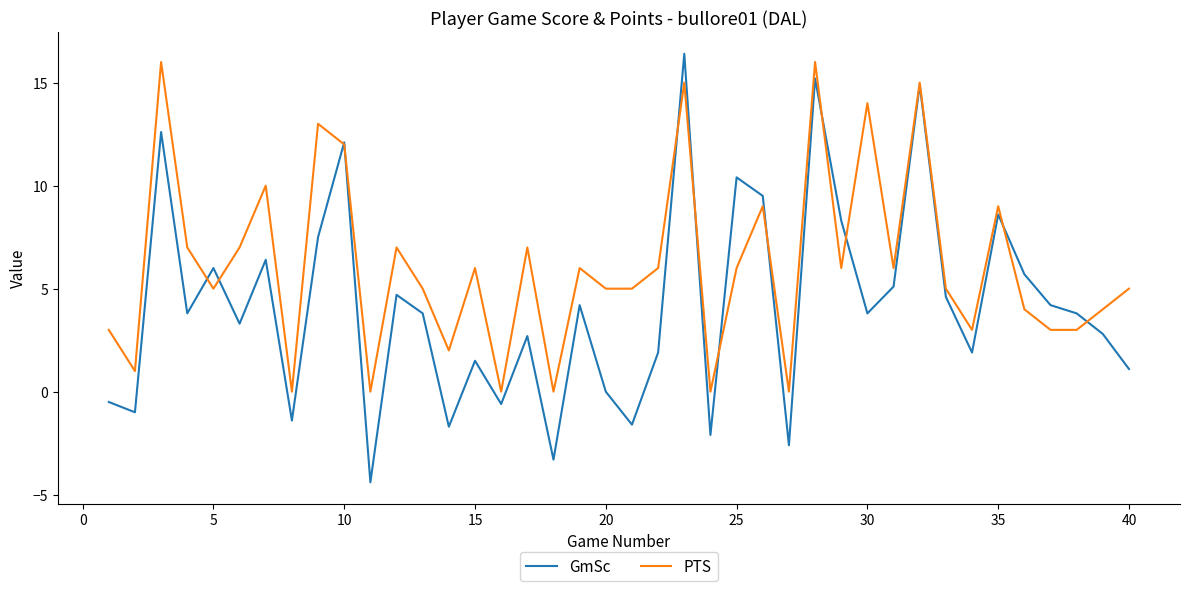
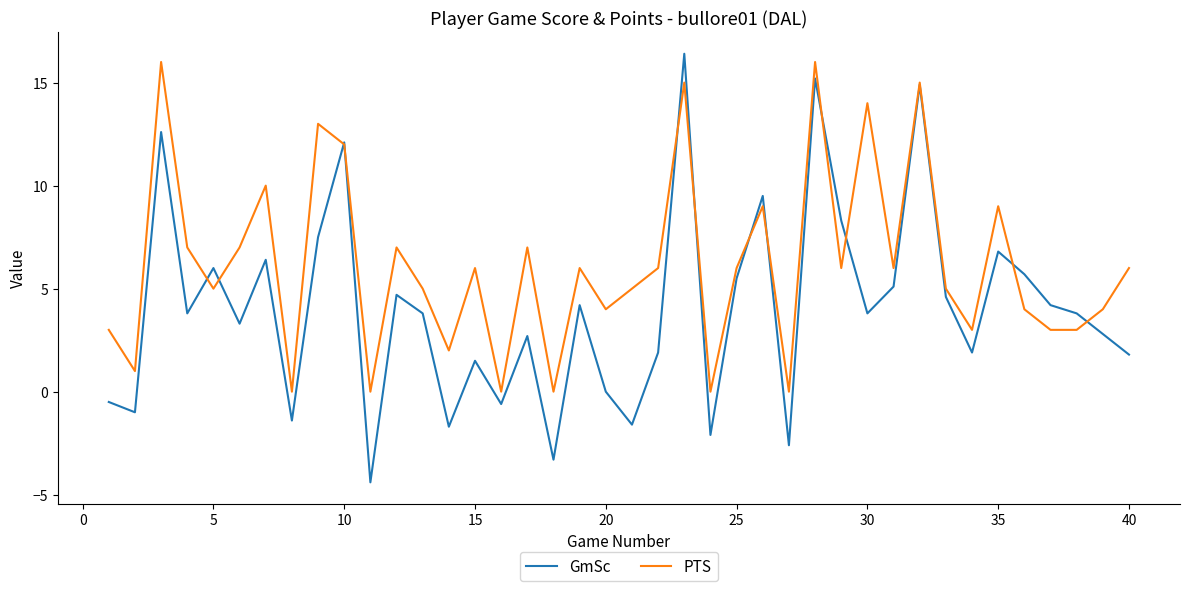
PTS, 20: 5 -> 4
GmSc, 25: 10.4 -> 5.5
GmSc, 35: 8.6 -> 6.8
GmSc, 40: 1.1 -> 1.8
PTS, 40: 5 -> 6
